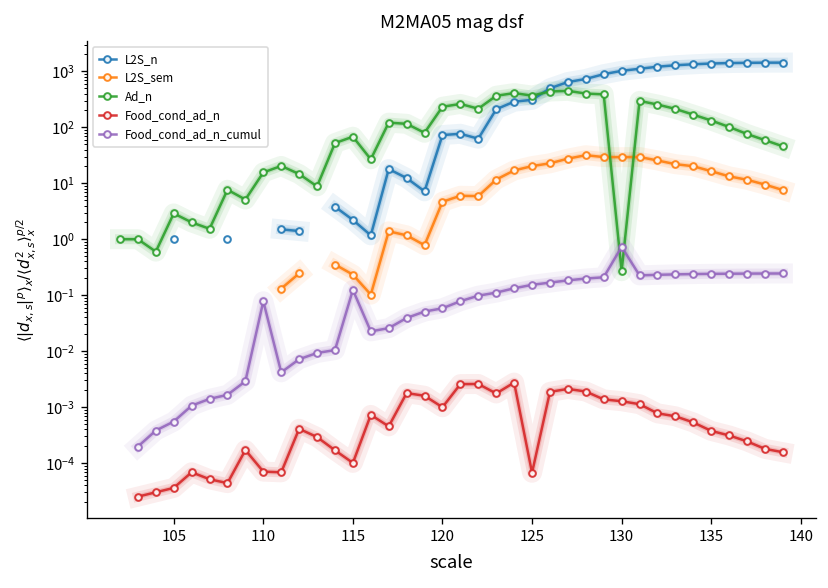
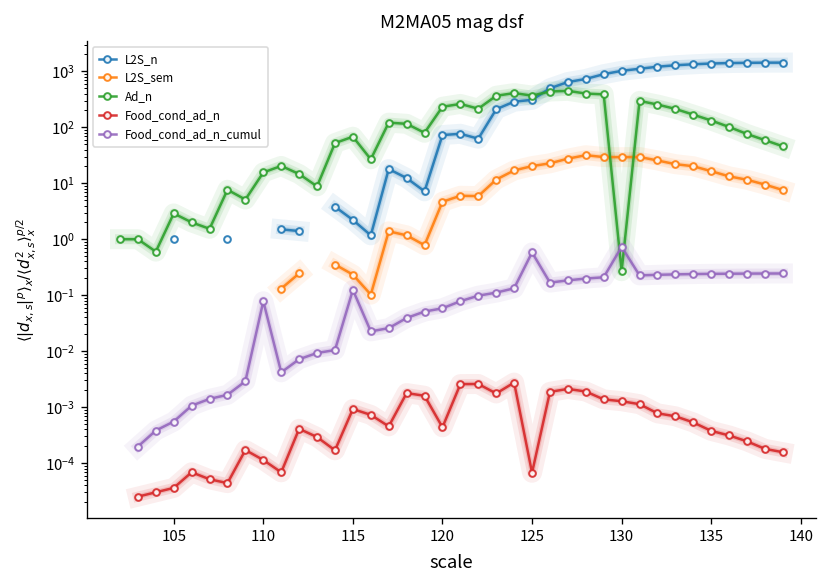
Food_cond_ad_n, 110: 0.00007 -> 0.00011
Food_cond_ad_n, 115: 0.00010 -> 0.0009
Food_cond_ad_n, 120: 0.0010 -> 0.0004
Food_cond_ad_n_cumul, 125: 0.15 -> 0.6
